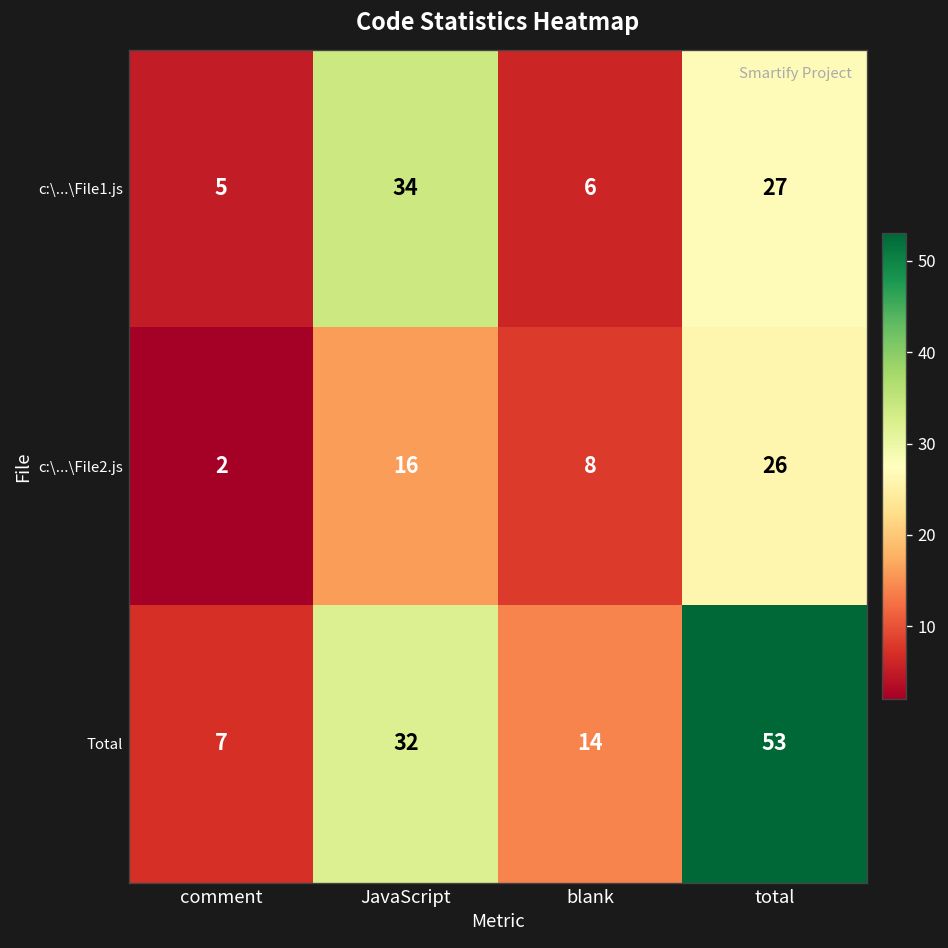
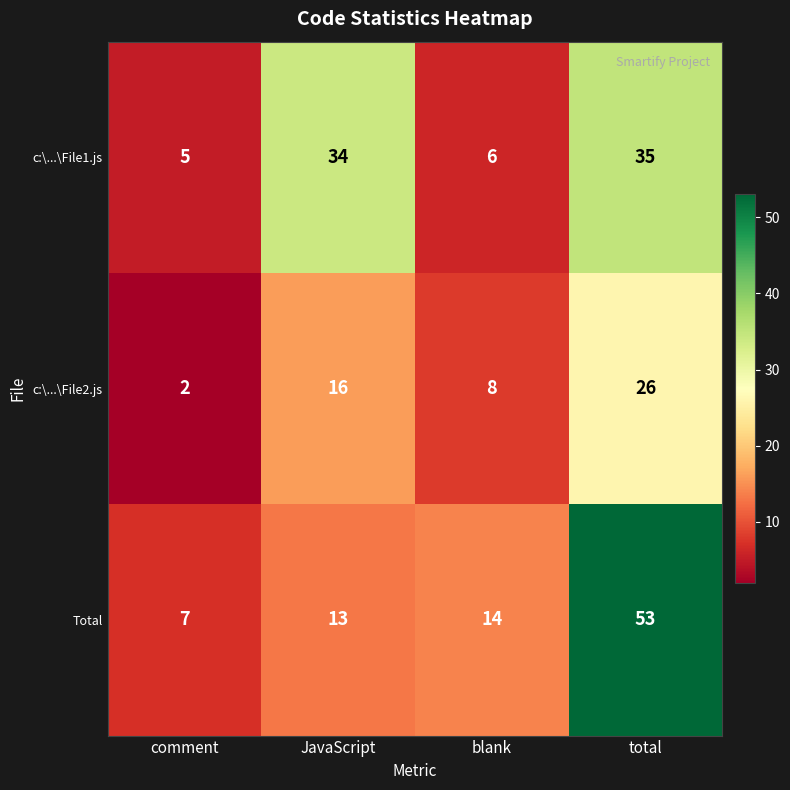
c:\...\File1.js, total: 27 -> 35
Total, JavaScript: 32 -> 13
